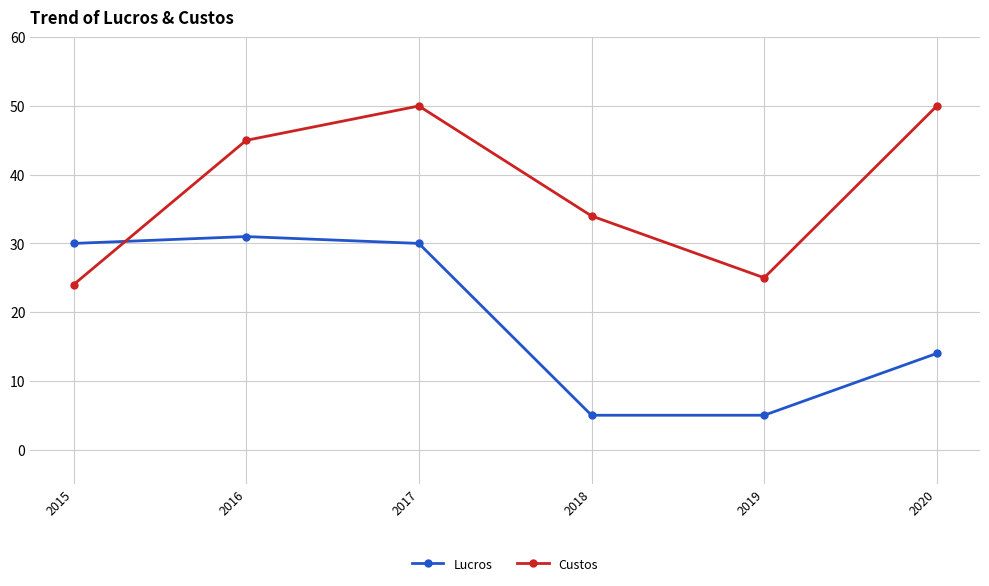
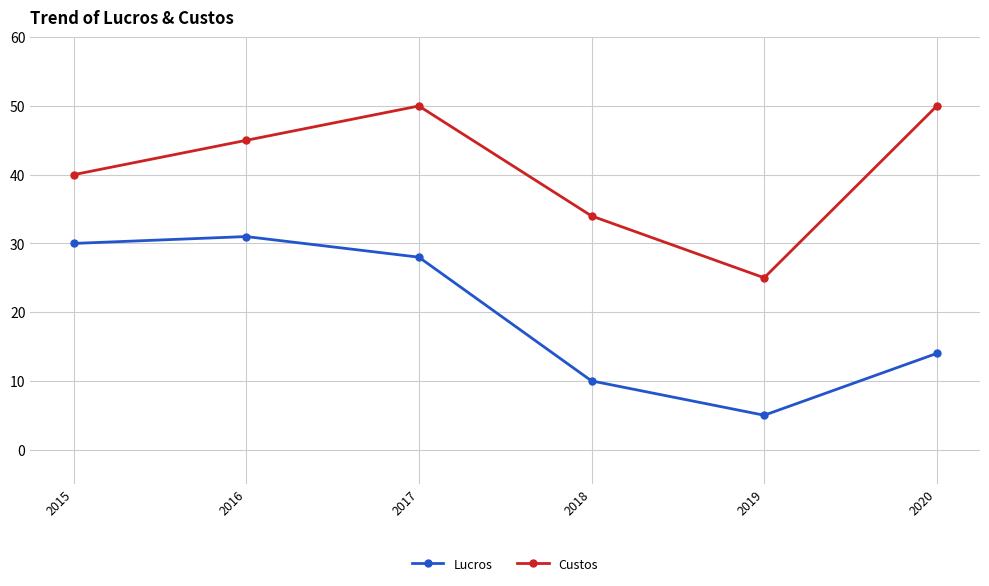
Custos, 2015: 24 -> 40
Lucros, 2017: 30 -> 28
Lucros, 2018: 5 -> 10
